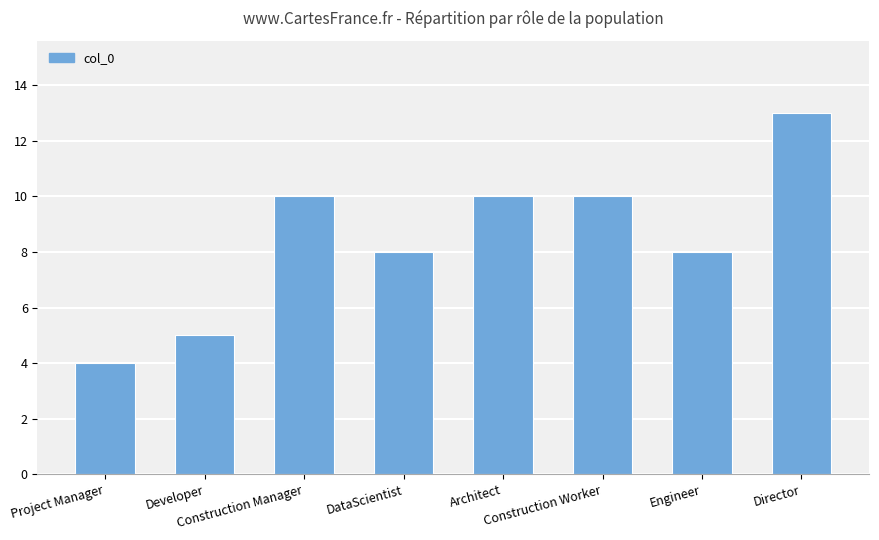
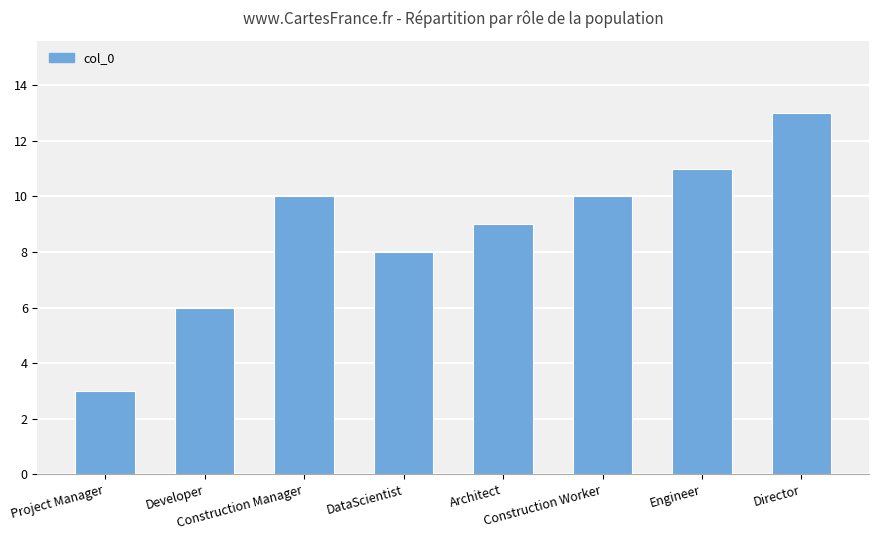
Project Manager: 4 -> 3
Developer: 5 -> 6
Architect: 10 -> 9
Engineer: 8 -> 11
